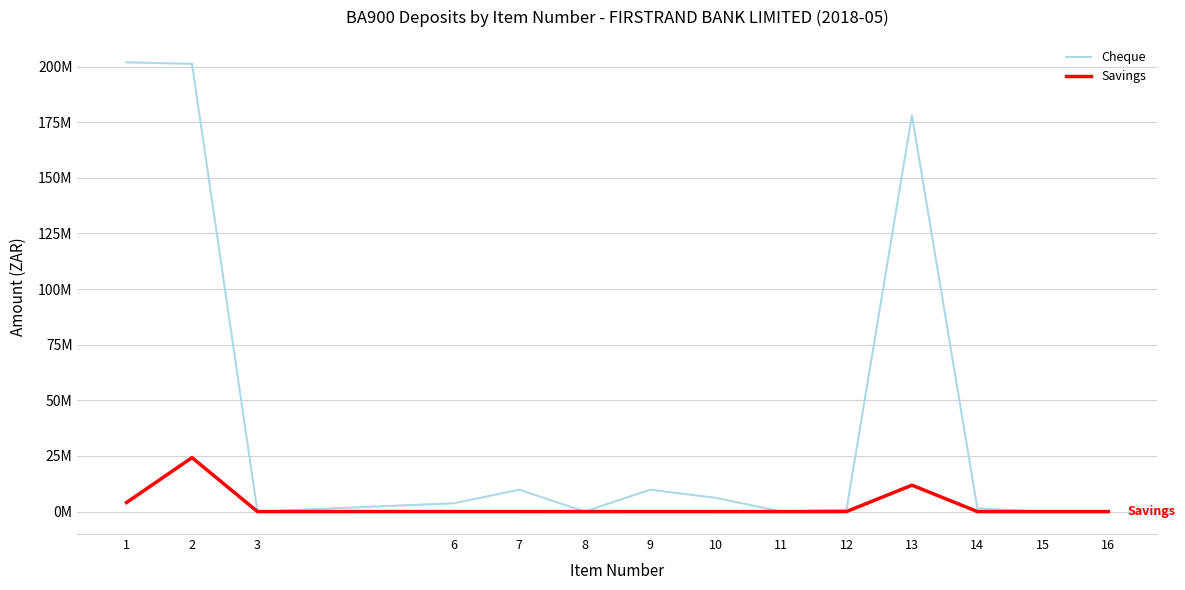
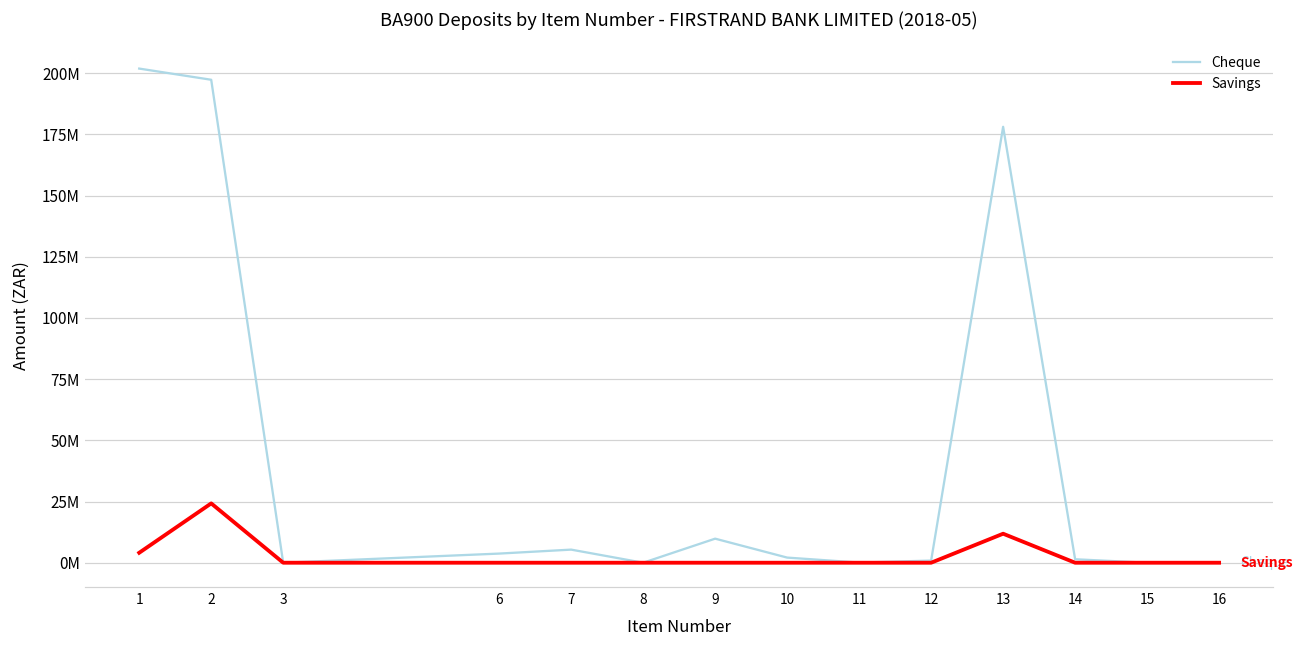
Cheque, 2: 201000000 -> 197000000
Cheque, 7: 10000000 -> 5000000
Cheque, 10: 6000000 -> 2000000
